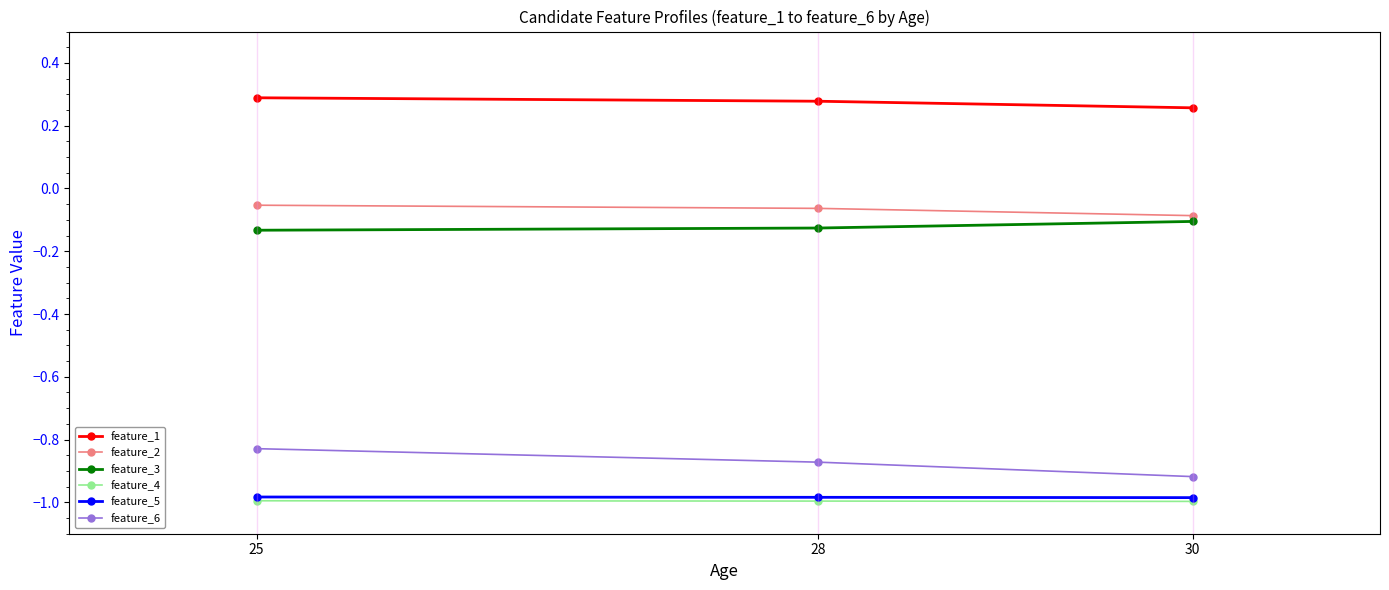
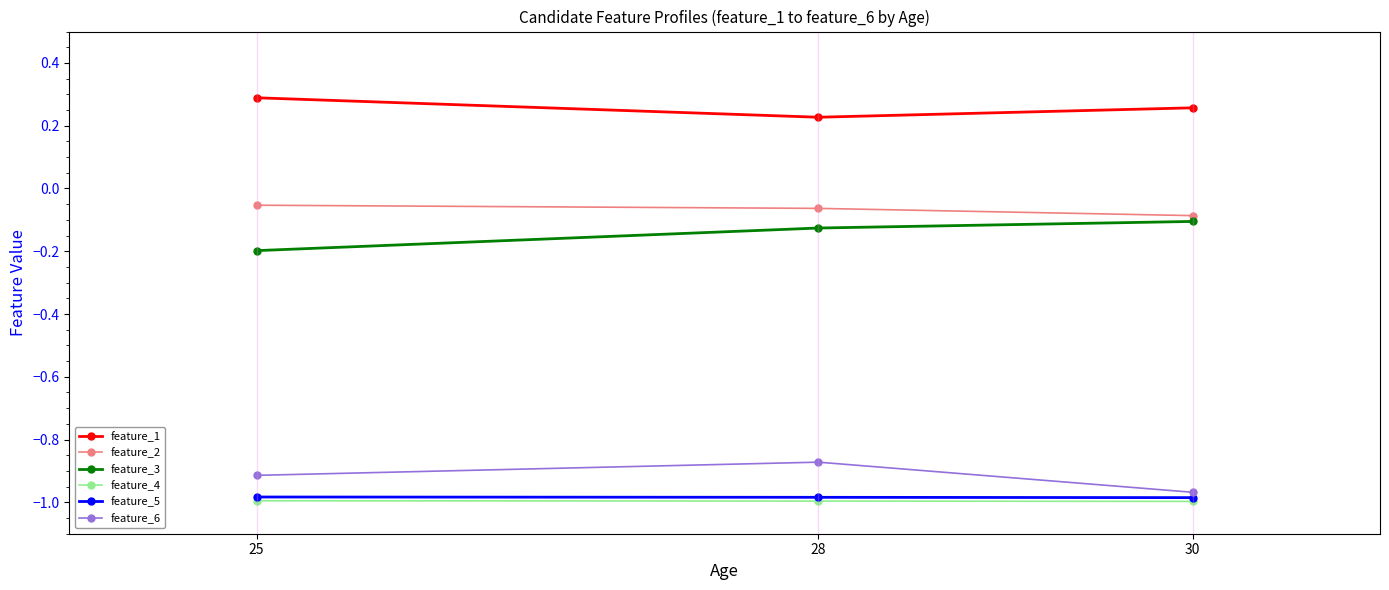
feature_3, 25: -0.13 -> -0.20
feature_6, 25: -0.83 -> -0.91
feature_1, 28: 0.28 -> 0.23
feature_6, 30: -0.92 -> -0.97
